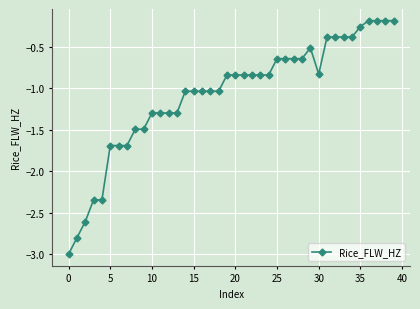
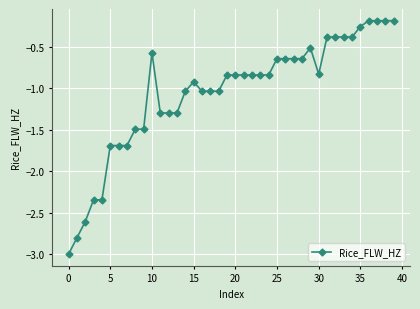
10: -1.3 -> -0.6
15: -1.0 -> -0.9
